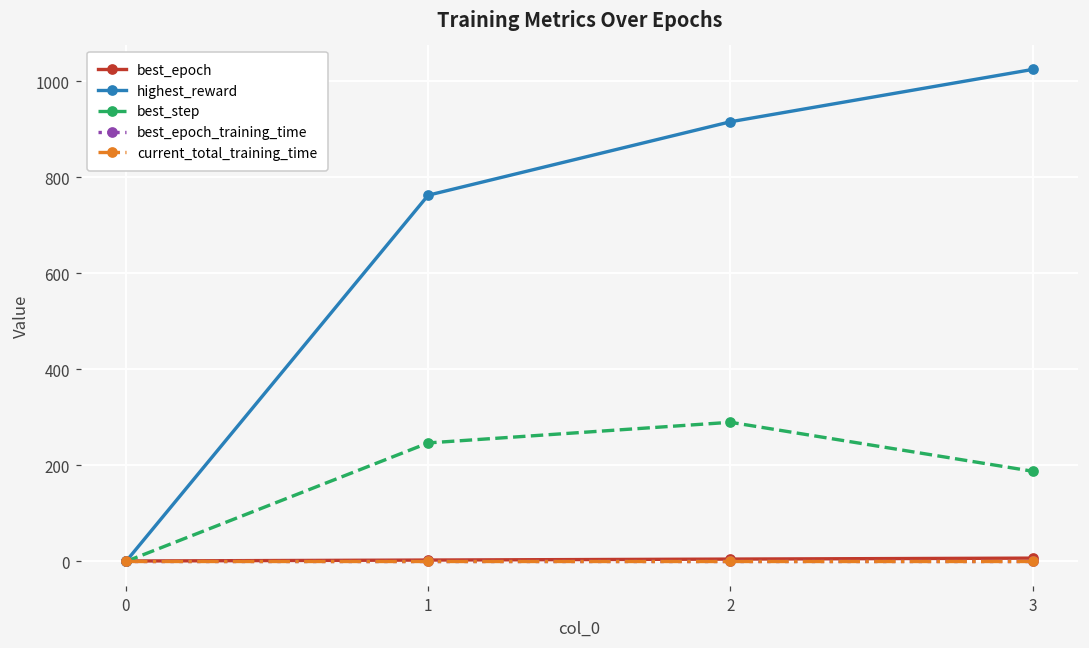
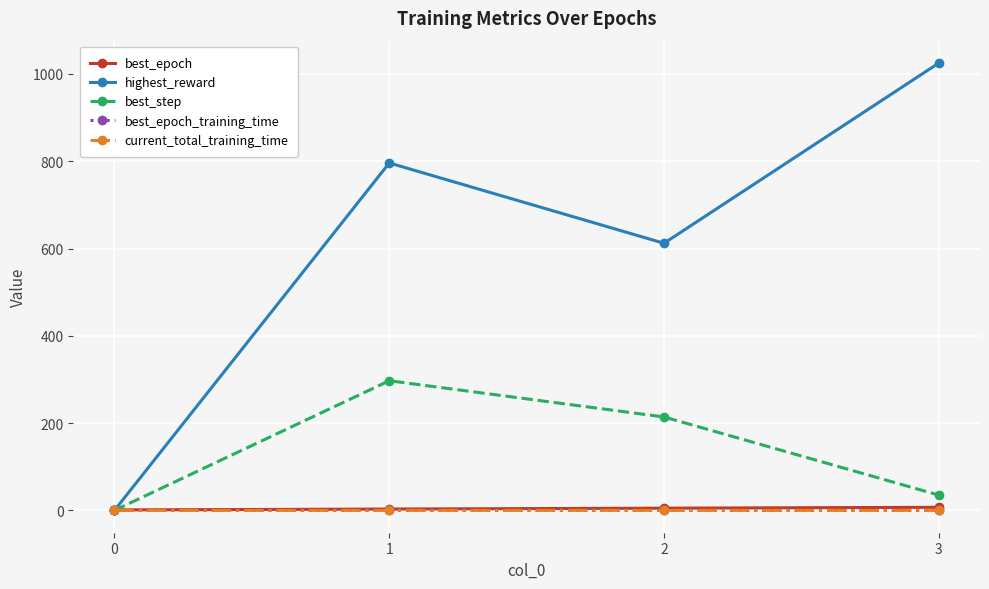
highest_reward, 1: 760 -> 800
best_step, 1: 250 -> 300
highest_reward, 2: 920 -> 610
best_step, 2: 290 -> 210
best_step, 3: 190 -> 40
